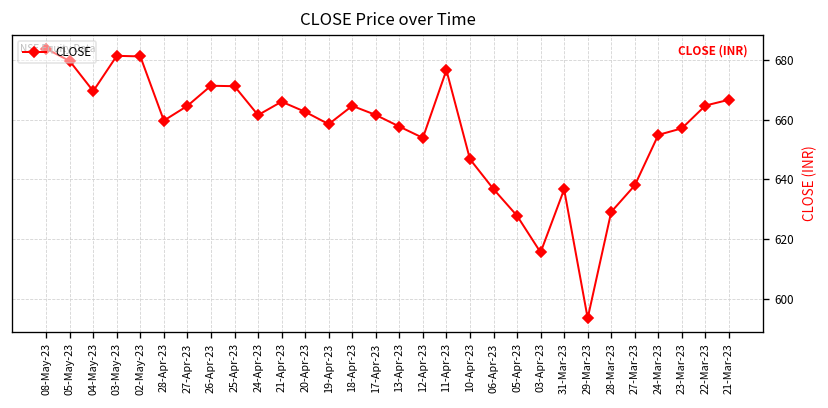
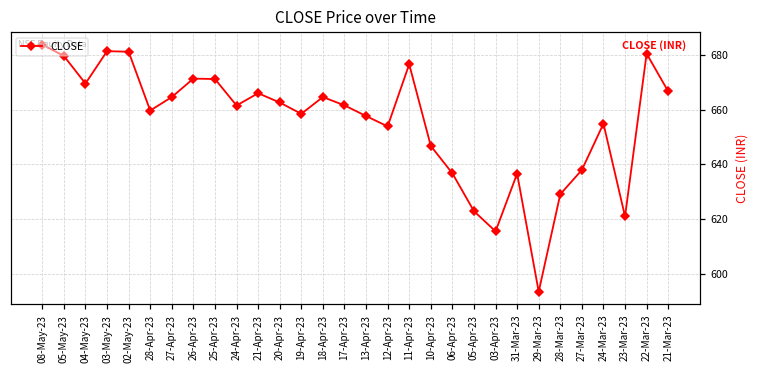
05-Apr-23: 628 -> 623
23-Mar-23: 657 -> 621
22-Mar-23: 665 -> 681
